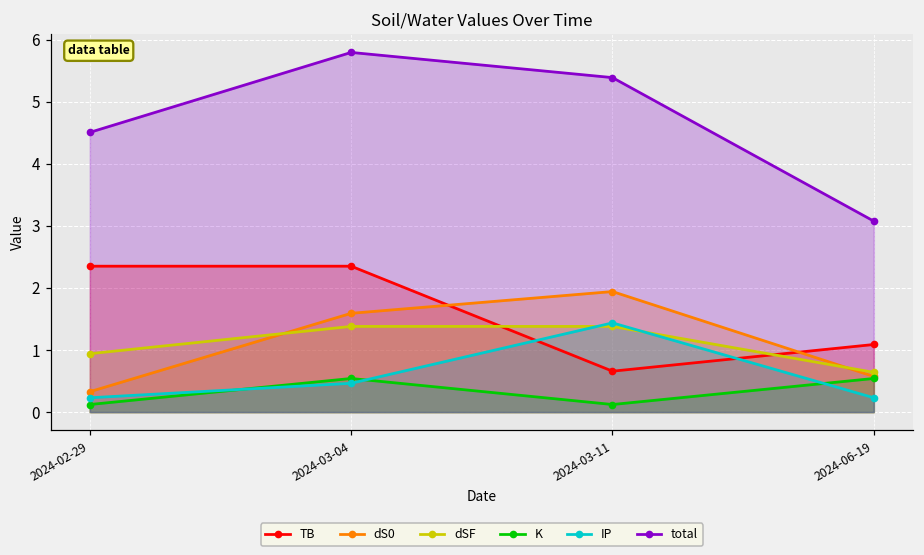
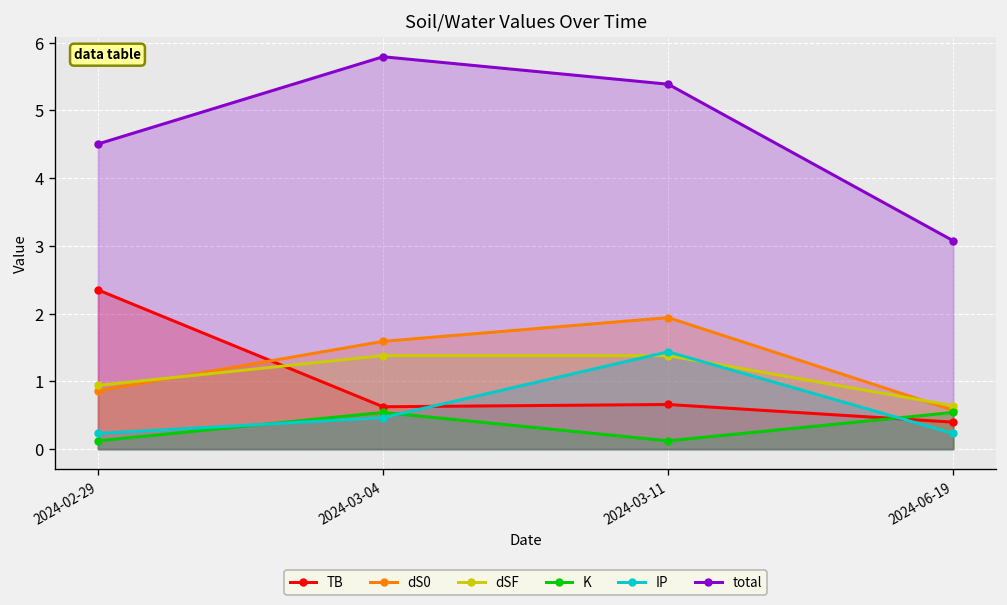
dS0, 2024-02-29: 0.3 -> 0.9
TB, 2024-03-04: 2.4 -> 0.6
TB, 2024-06-19: 1.1 -> 0.4
